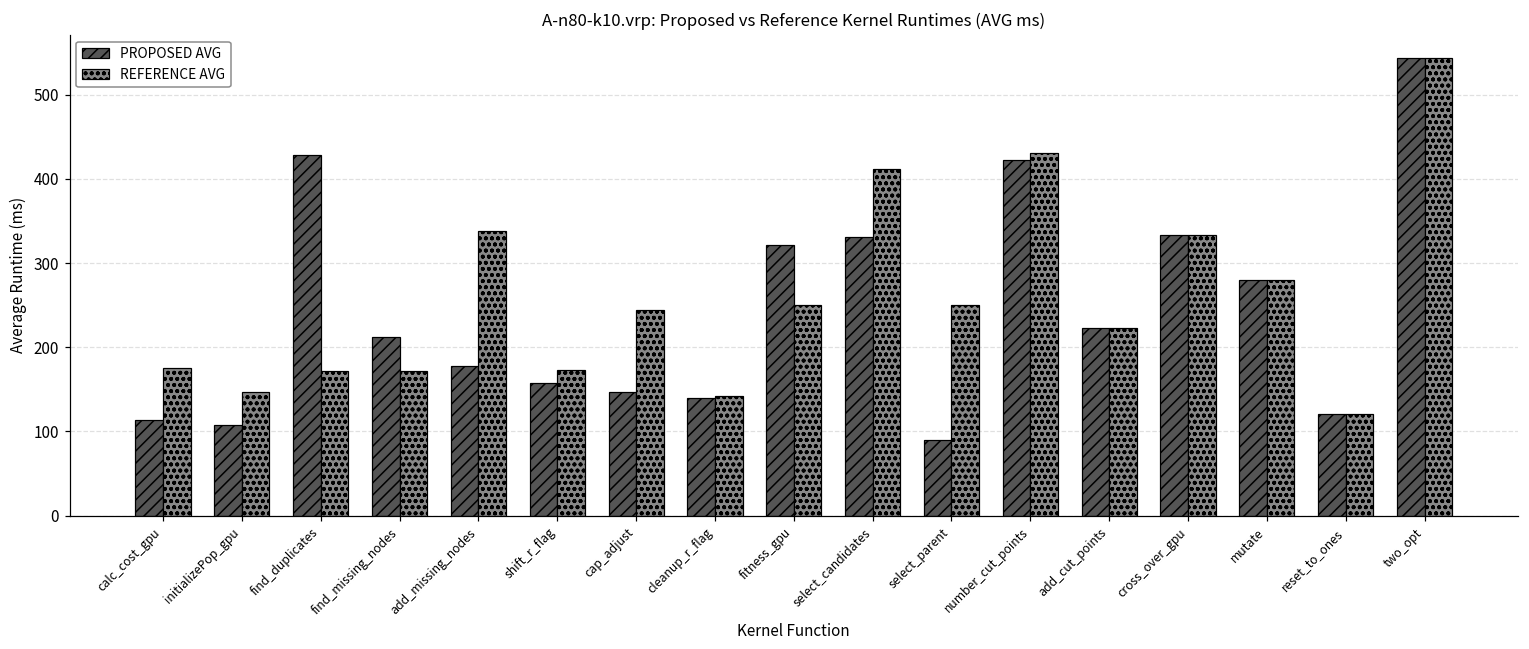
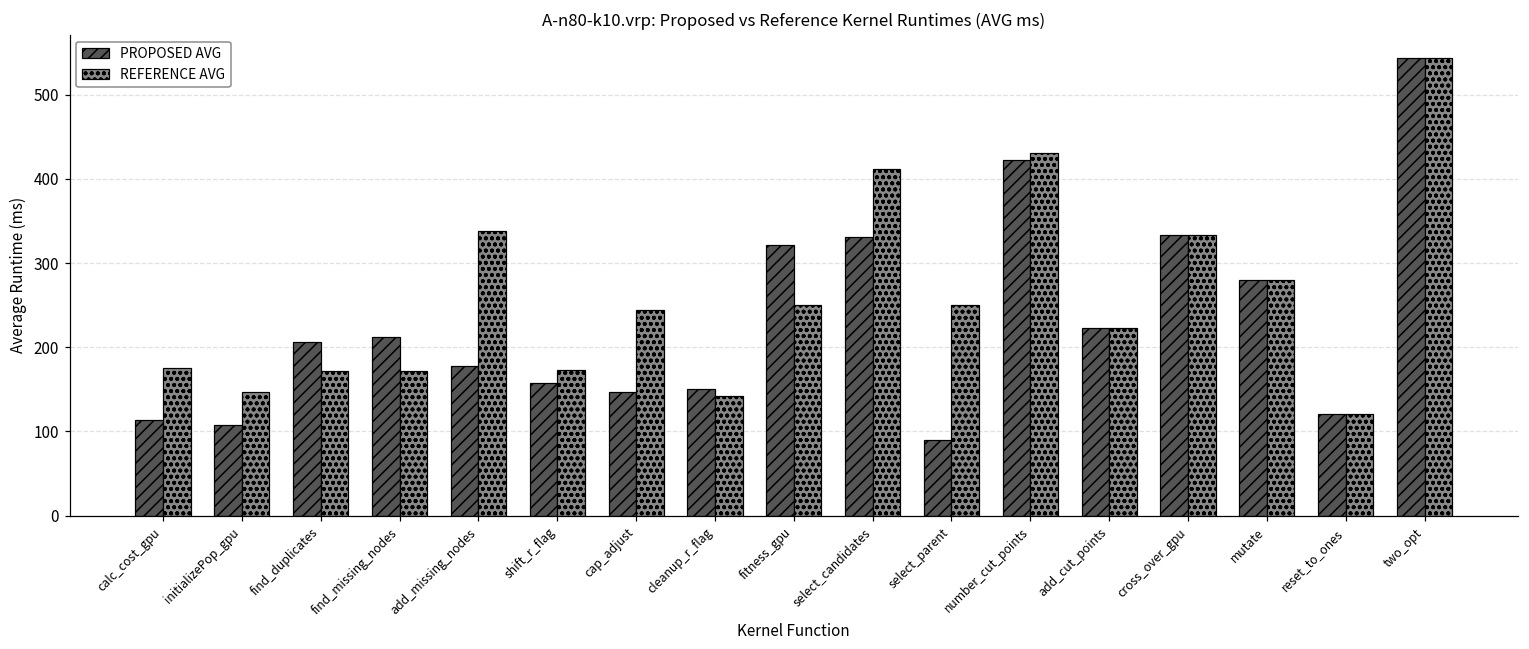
PROPOSED AVG, find_duplicates: 430 -> 210
PROPOSED AVG, cleanup_r_flag: 140 -> 150
